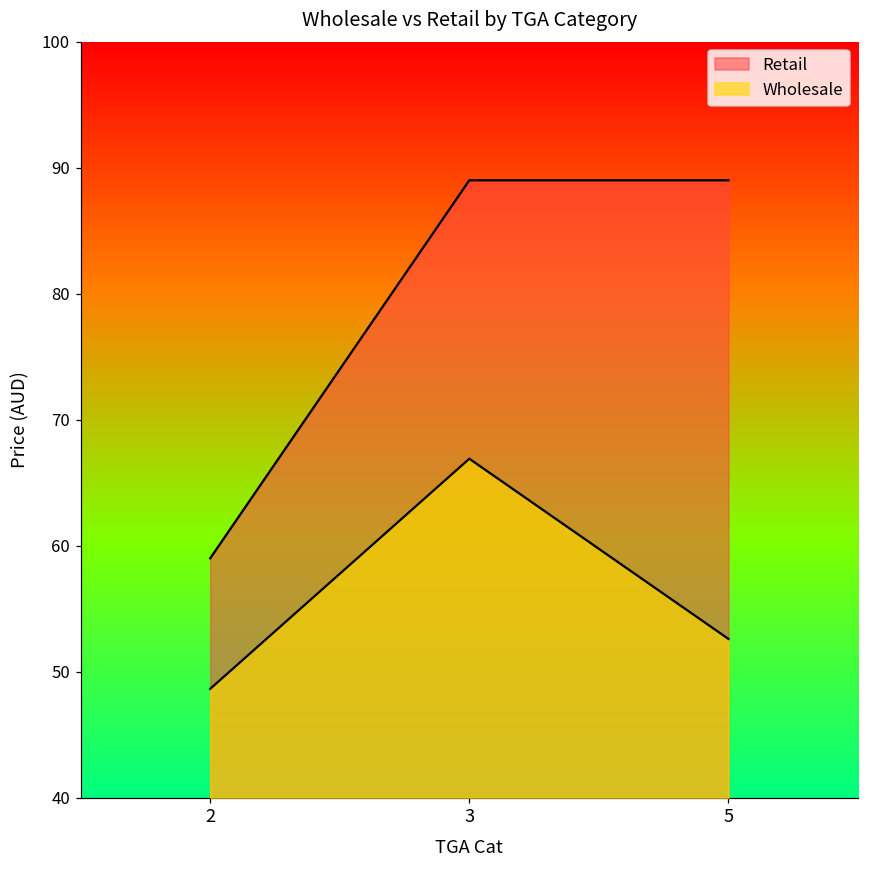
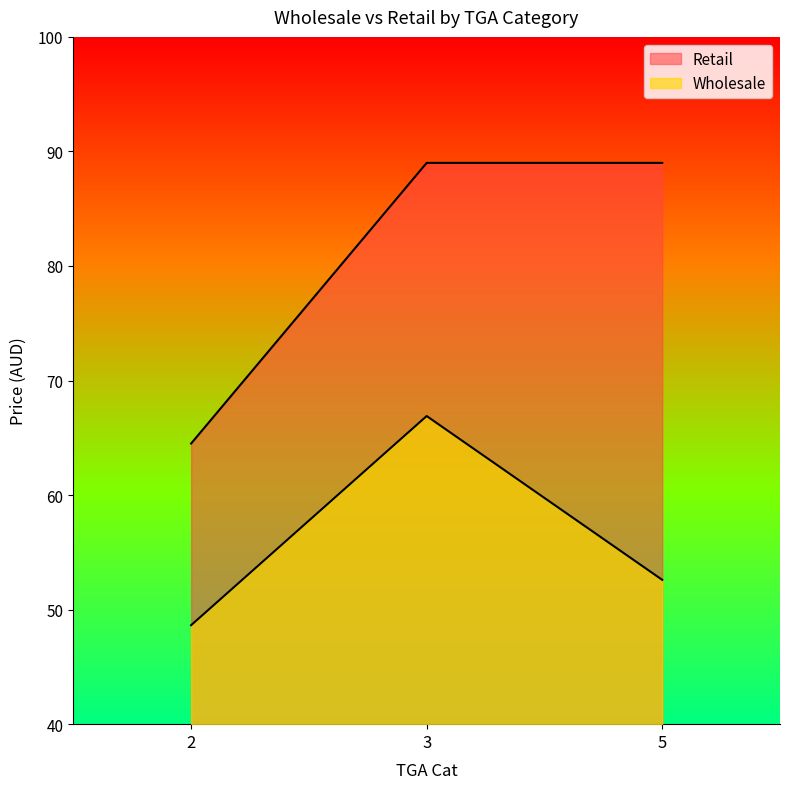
Retail, 2: 59.0 -> 64.5
